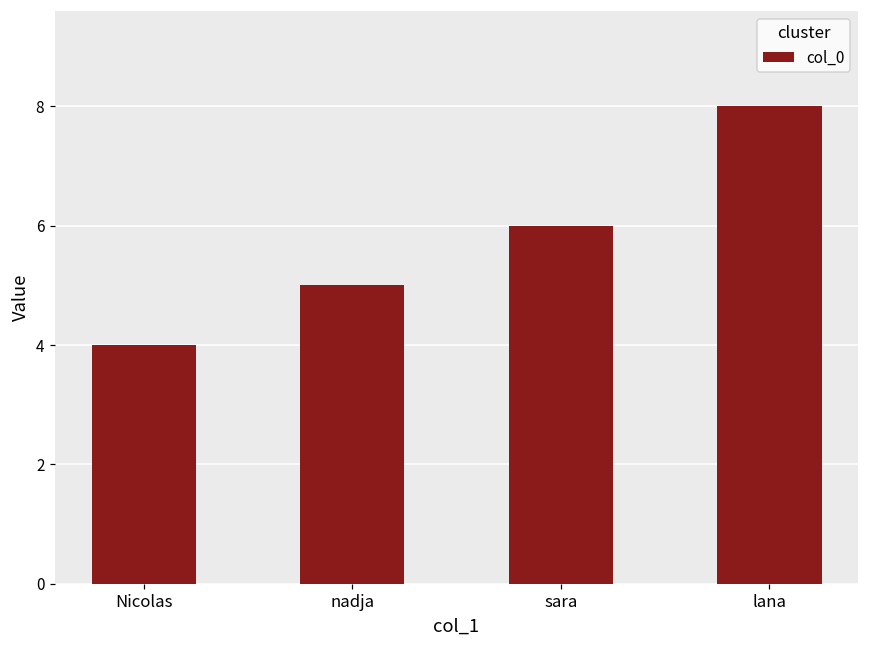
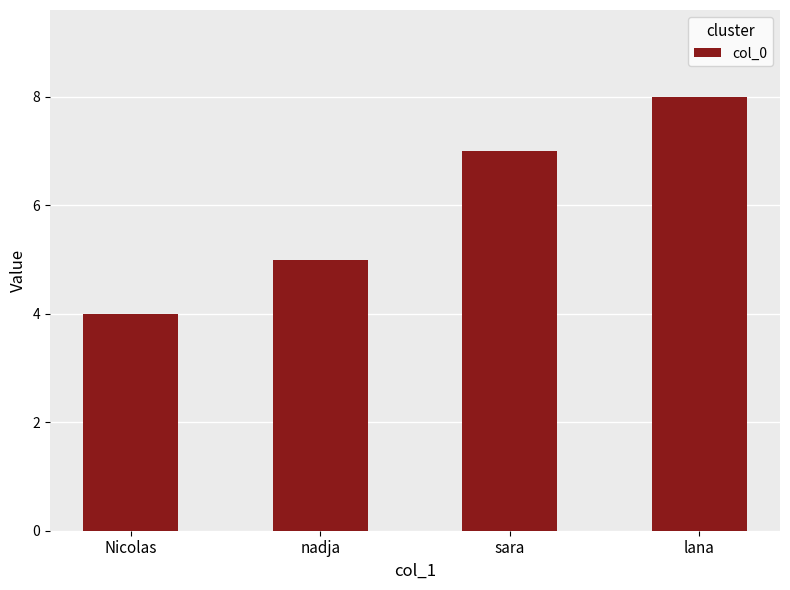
sara: 6 -> 7
